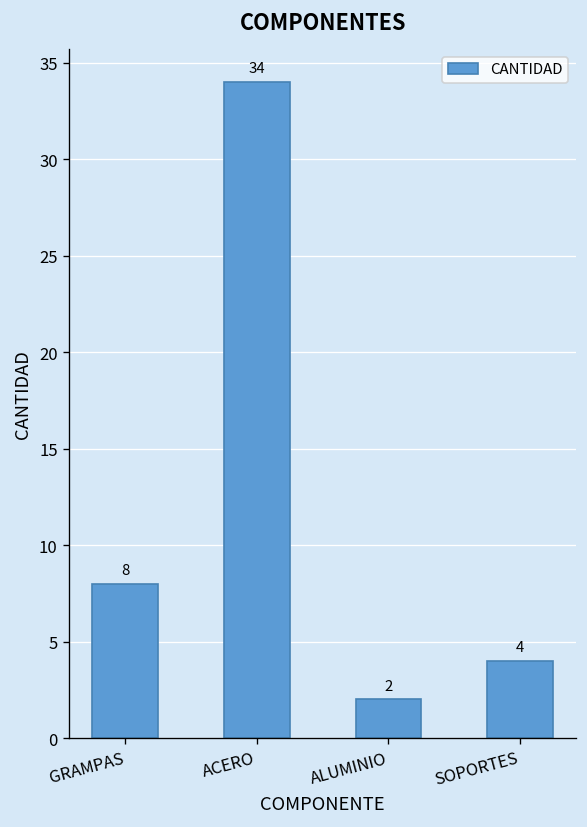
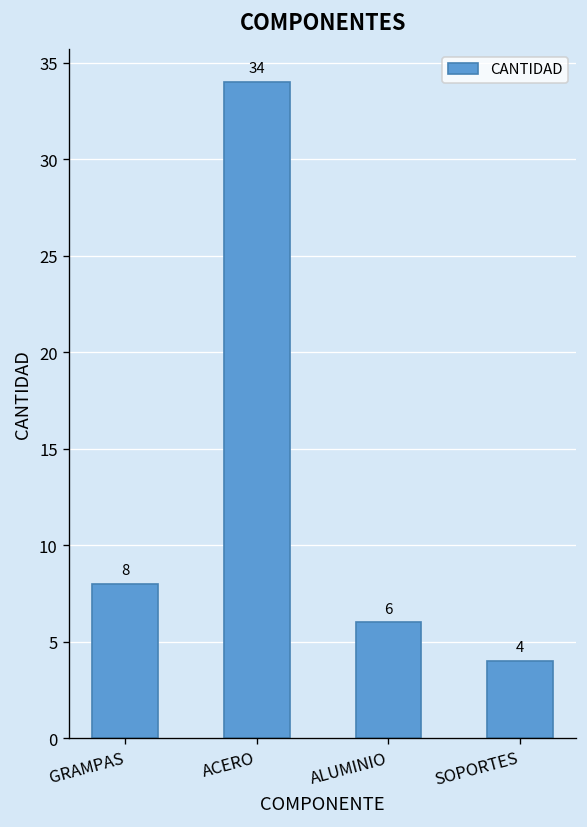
ALUMINIO: 2 -> 6
